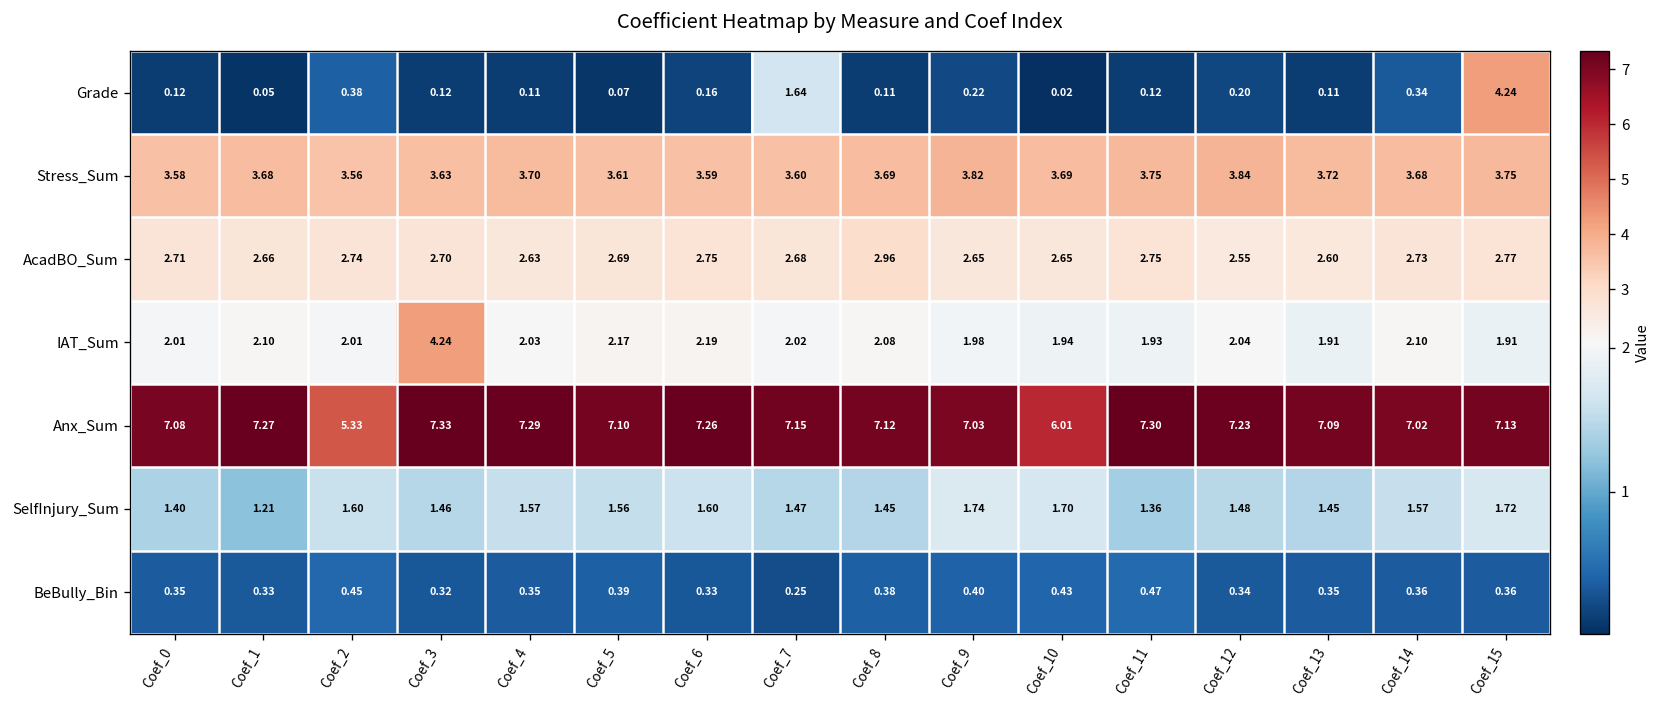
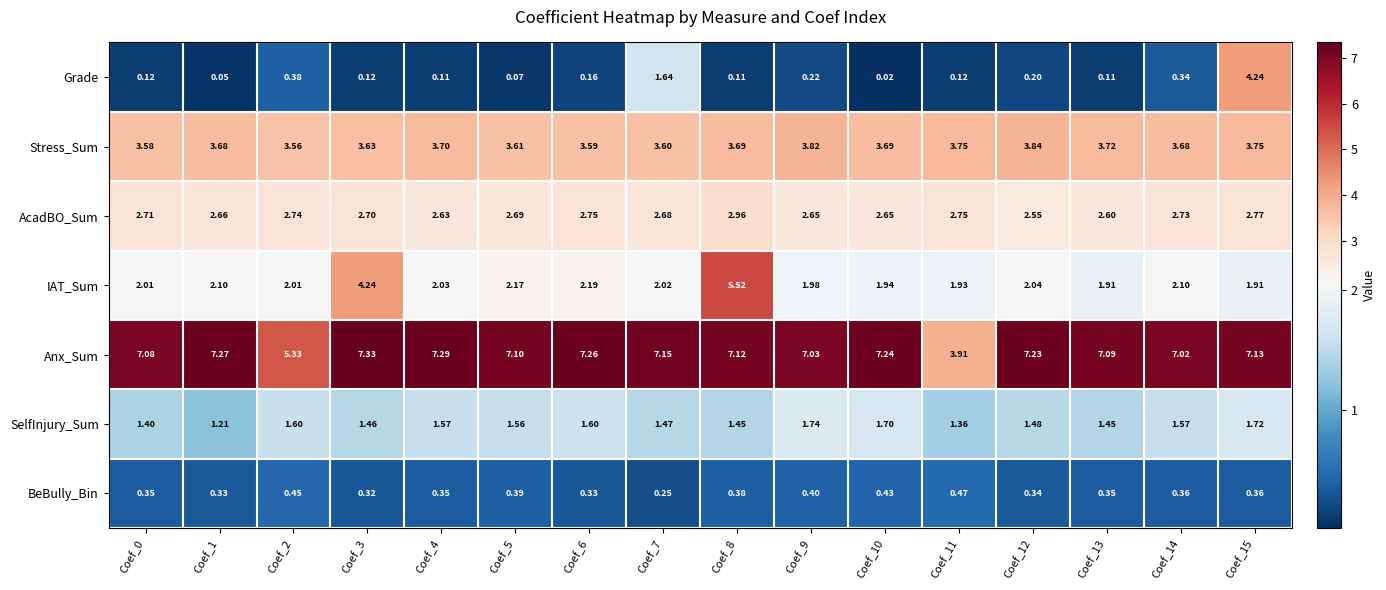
IAT_Sum, Coef_8: 2.08 -> 5.52
Anx_Sum, Coef_10: 6.01 -> 7.24
Anx_Sum, Coef_11: 7.30 -> 3.91
